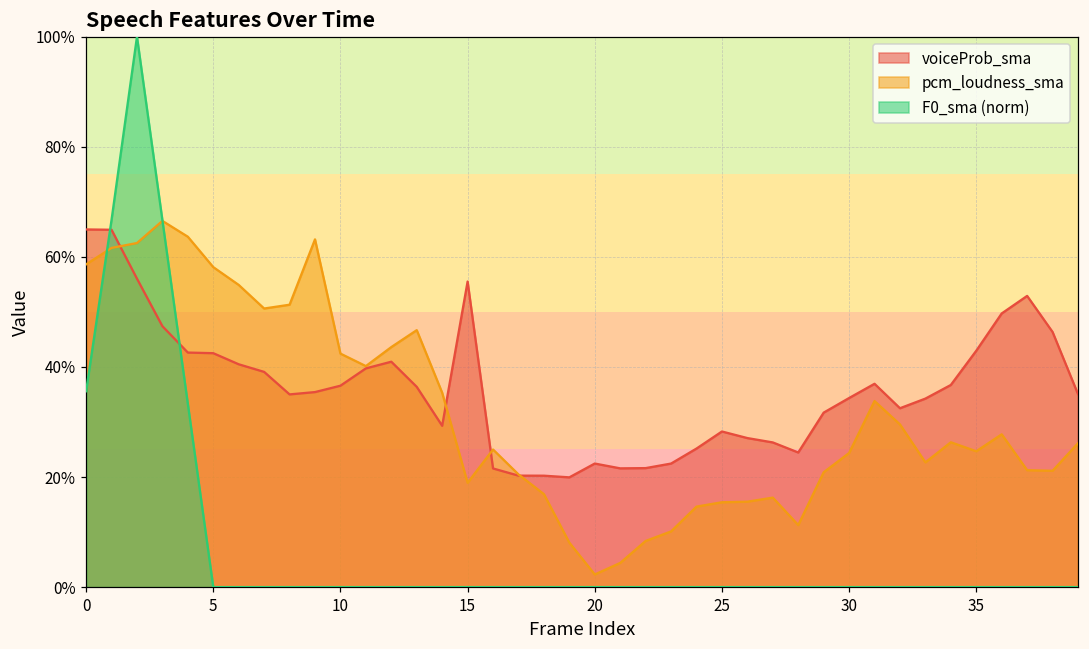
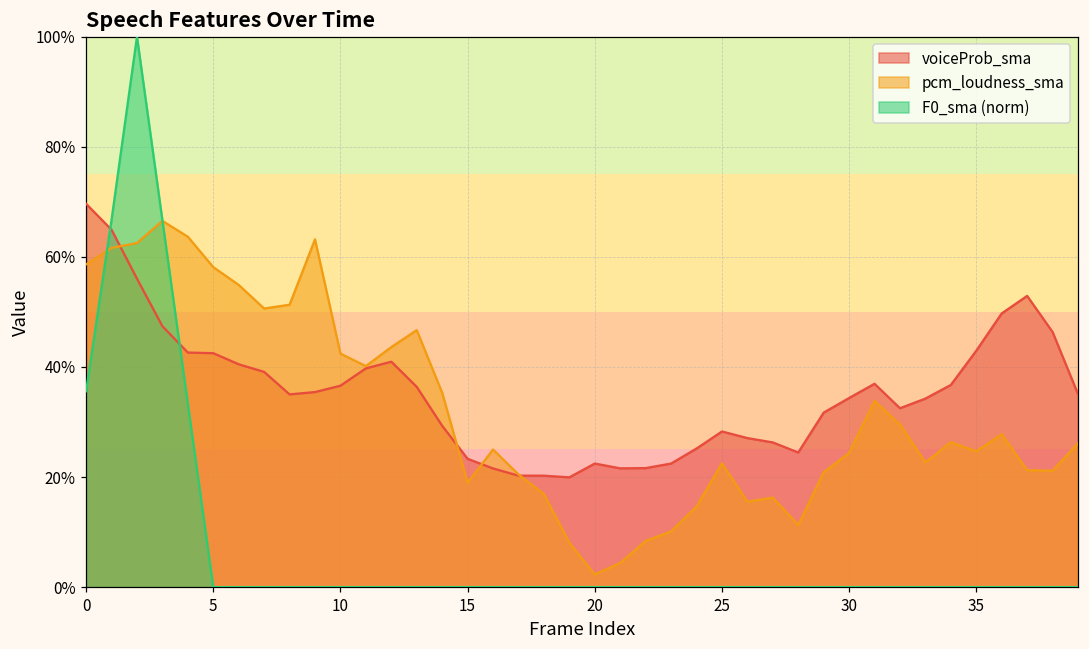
voiceProb_sma, 0: 65% -> 70%
voiceProb_sma, 15: 56% -> 23%
pcm_loudness_sma, 25: 15% -> 22%
